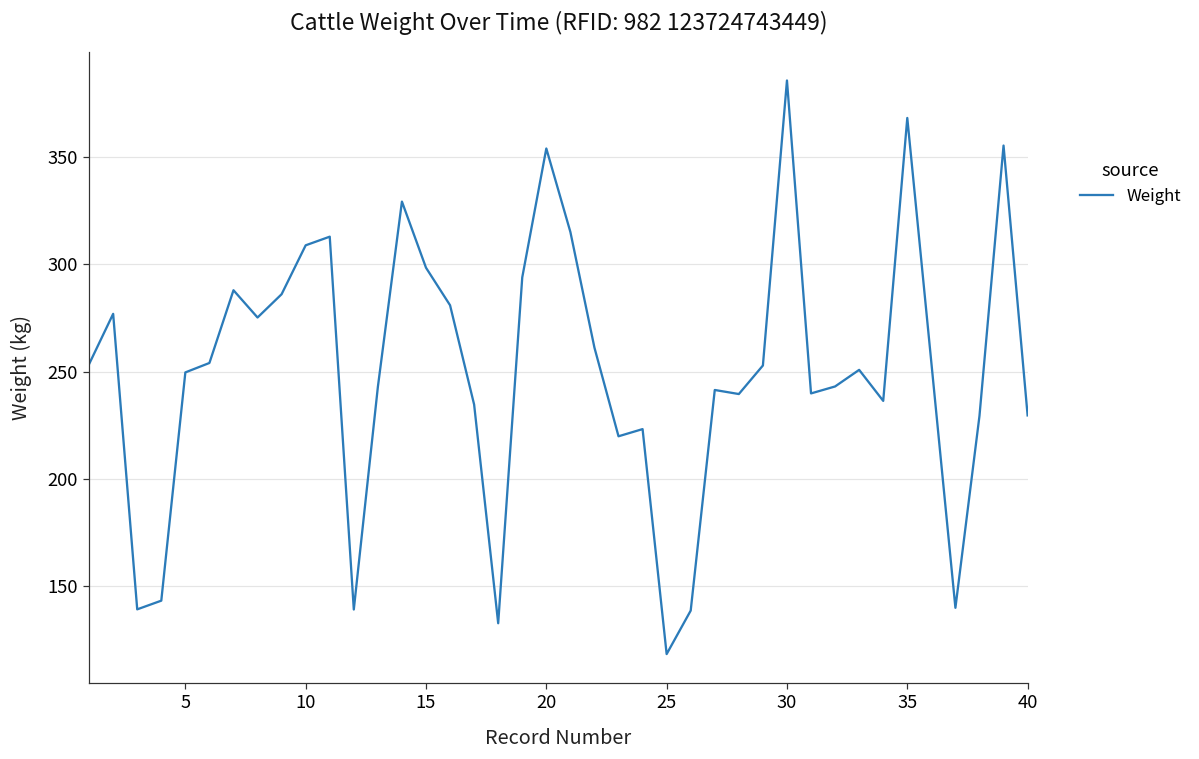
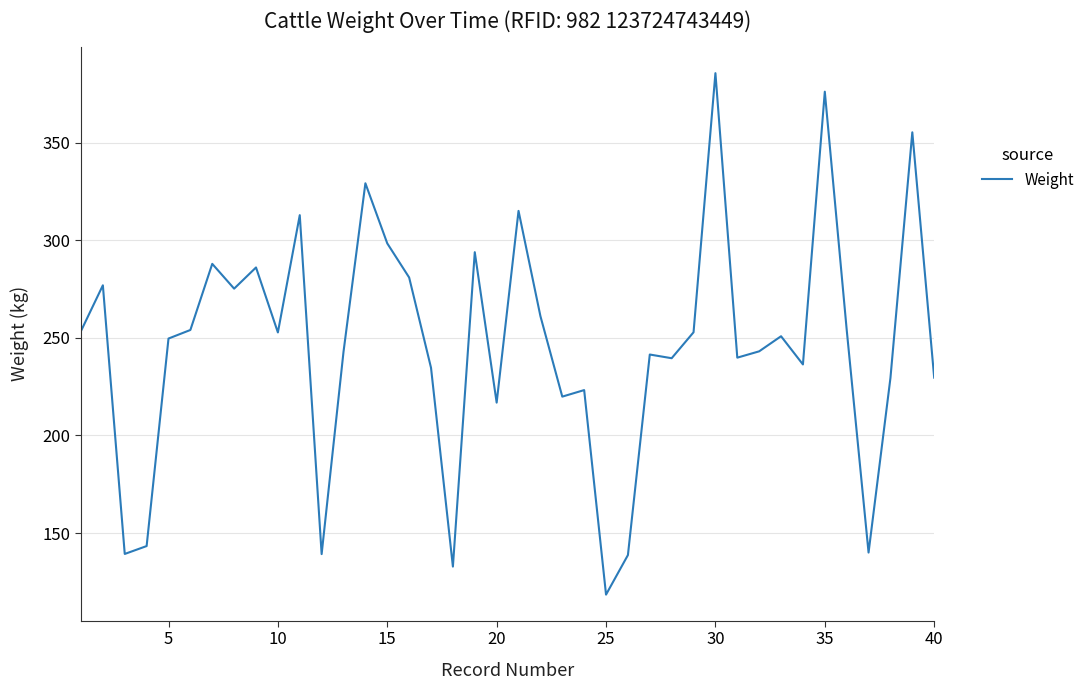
10: 309 -> 253
20: 354 -> 217
35: 368 -> 376
